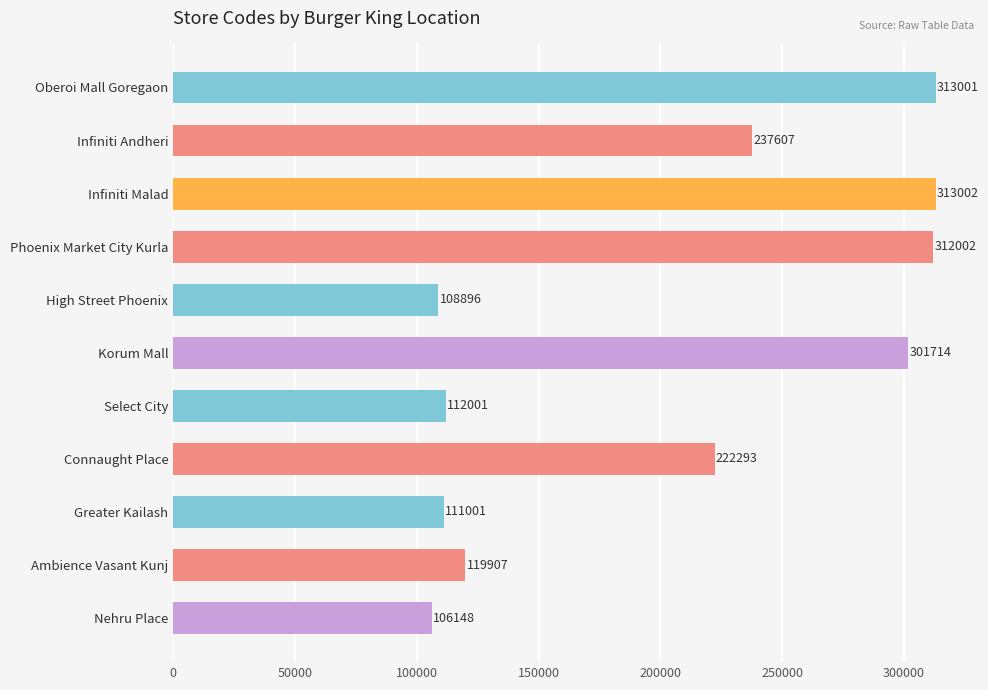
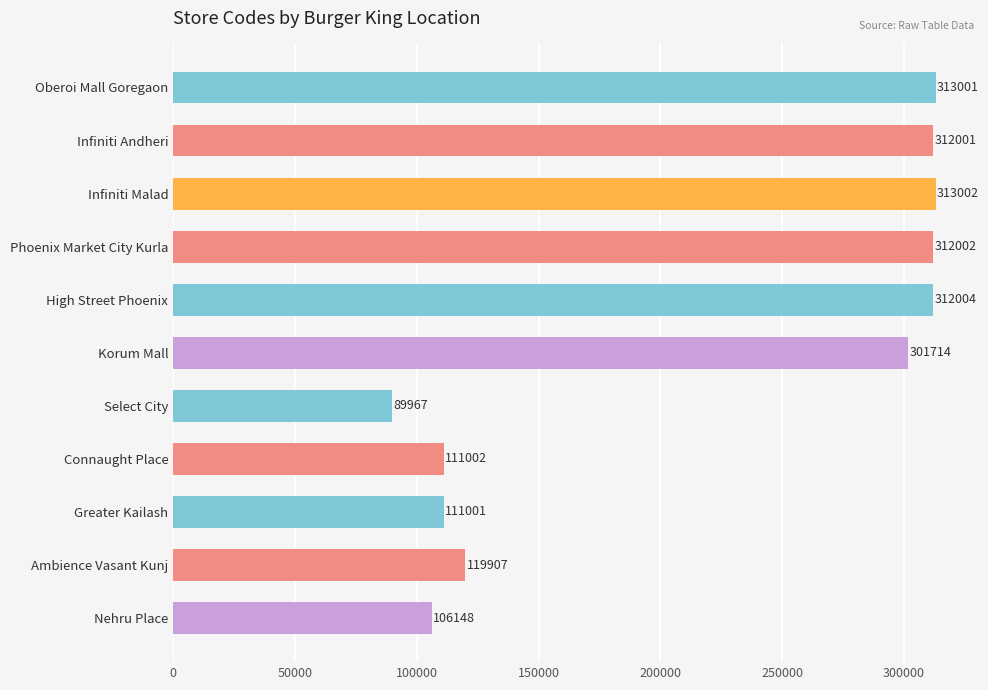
Infiniti Andheri: 237607 -> 312001
High Street Phoenix: 108896 -> 312004
Select City: 112001 -> 89967
Connaught Place: 222293 -> 111002
